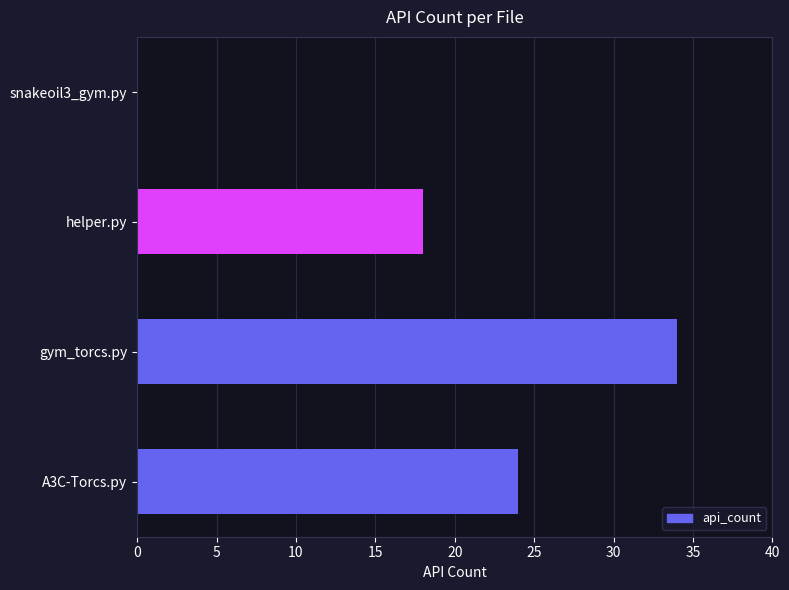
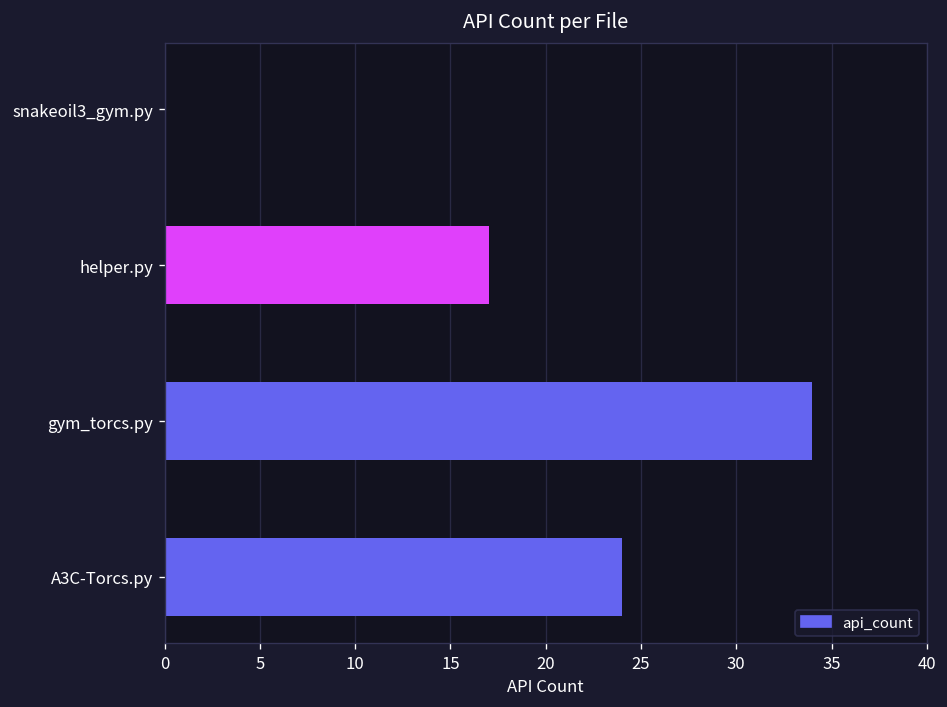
helper.py: 18 -> 17
